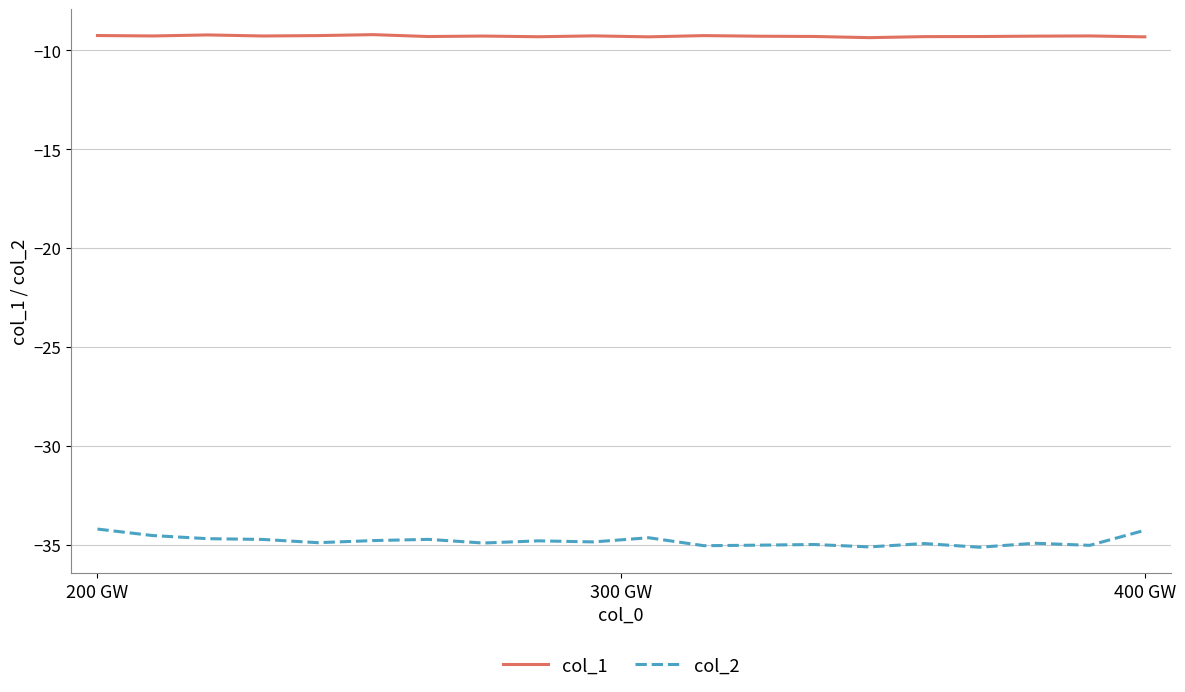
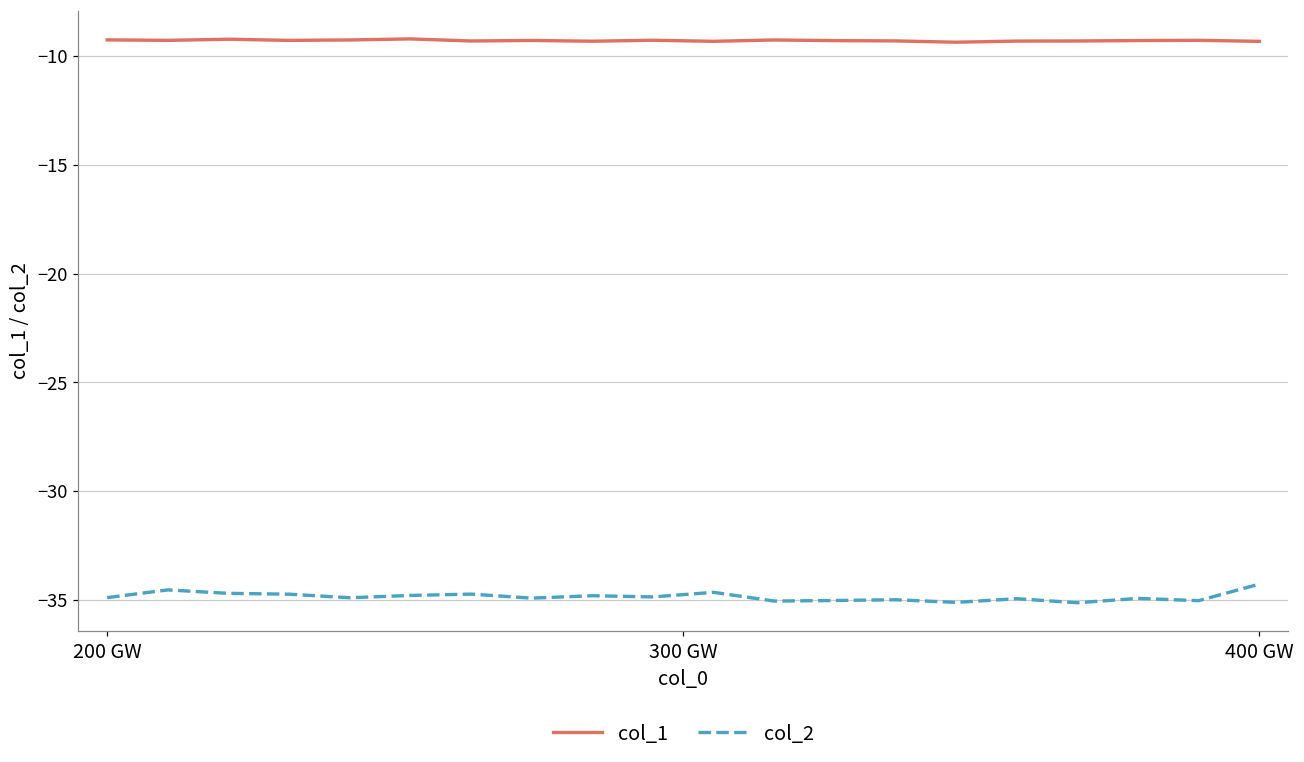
col_2, 200 GW: -34.2 -> -34.9
